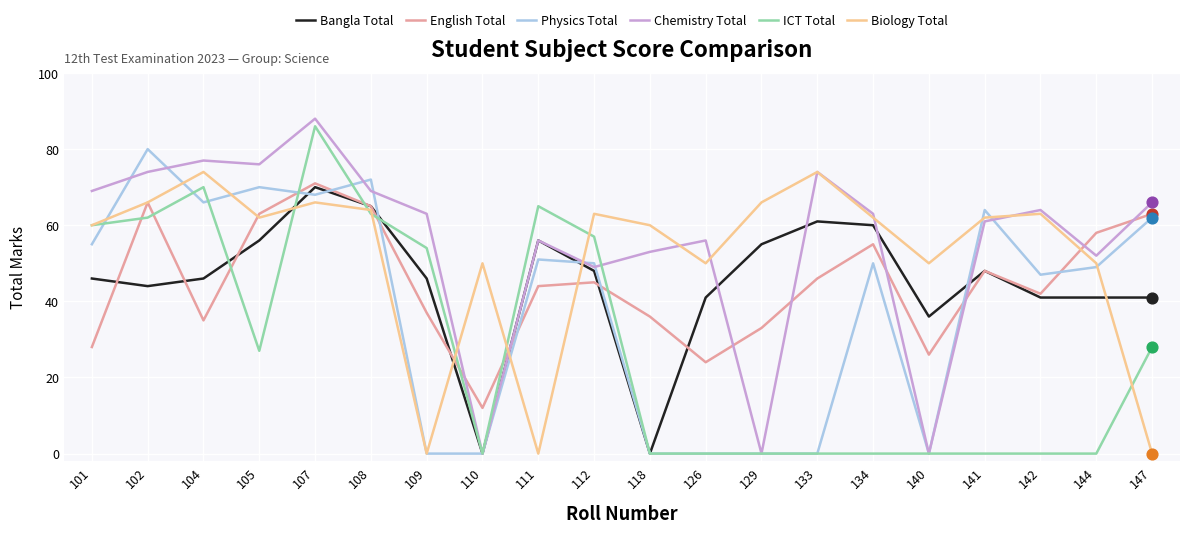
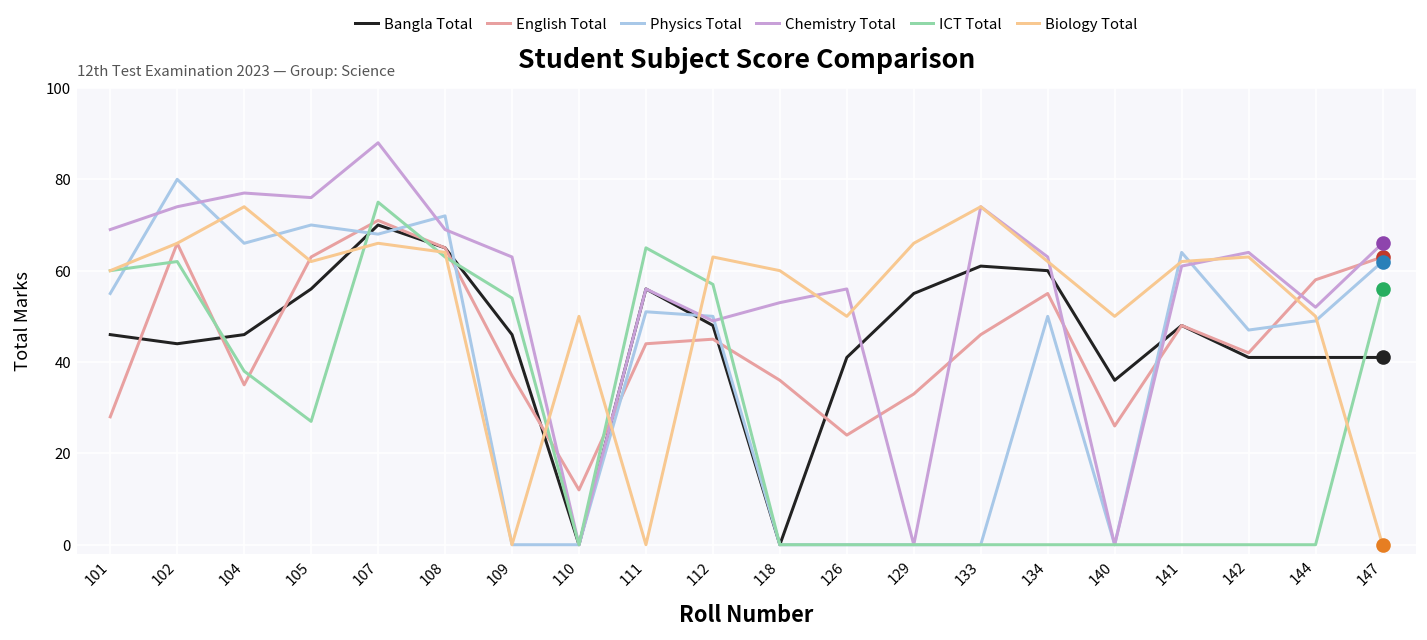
ICT Total, 104: 70 -> 38
ICT Total, 107: 86 -> 75
ICT Total, 147: 28 -> 56
